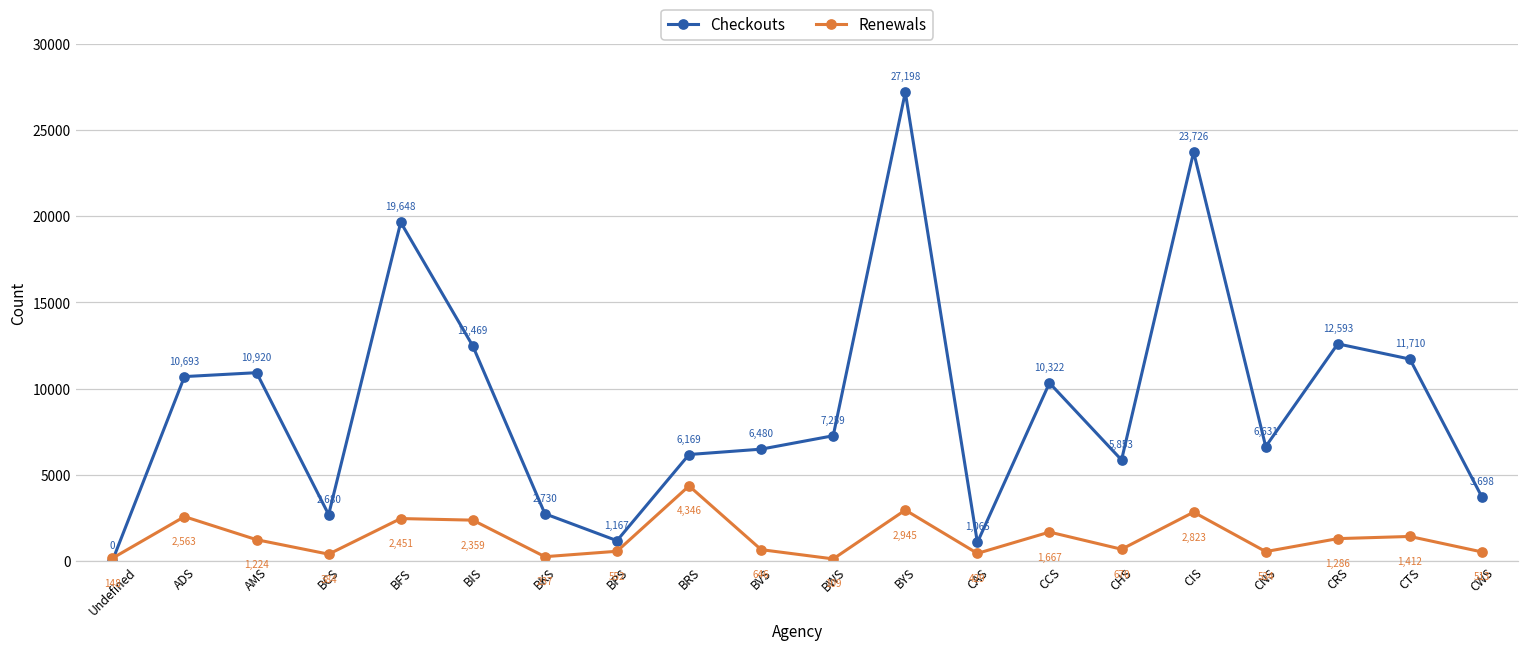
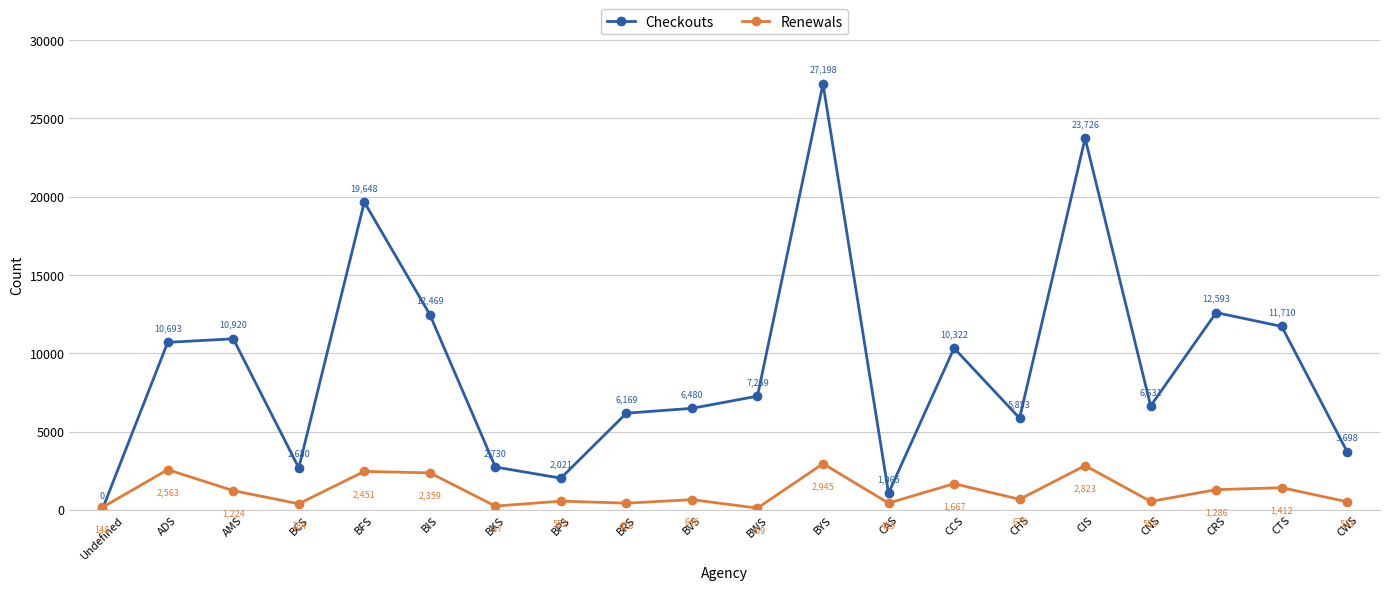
Checkouts, BPS: 1,167 -> 2,021
Renewals, BRS: 4,346 -> 426
